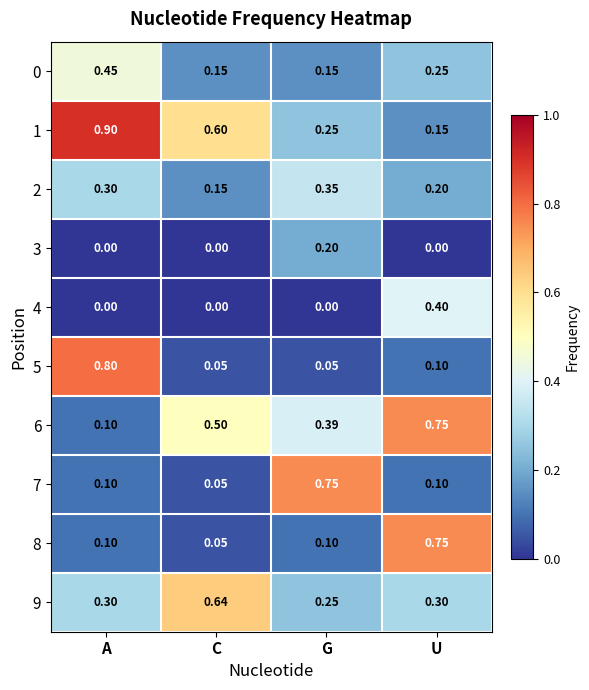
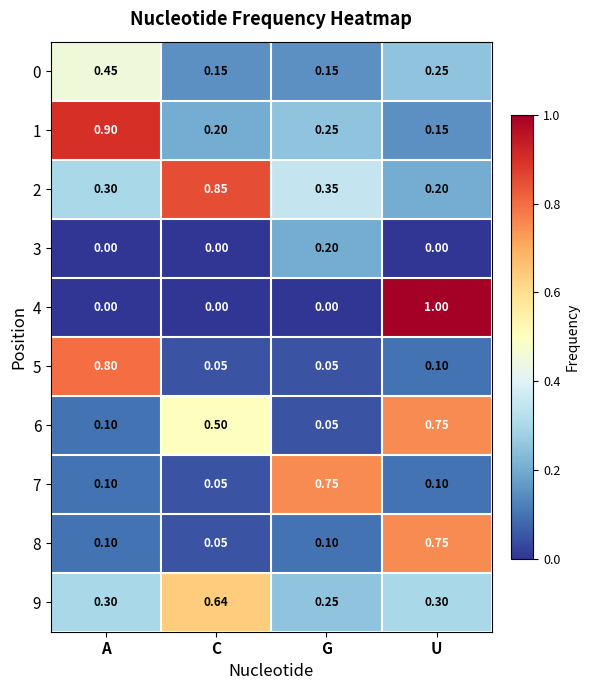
1, C: 0.60 -> 0.20
2, C: 0.15 -> 0.85
4, U: 0.40 -> 1.00
6, G: 0.39 -> 0.05
